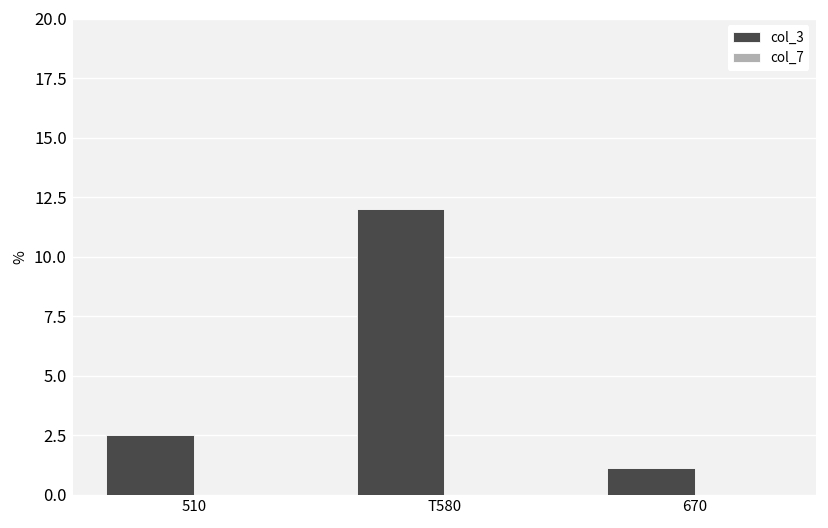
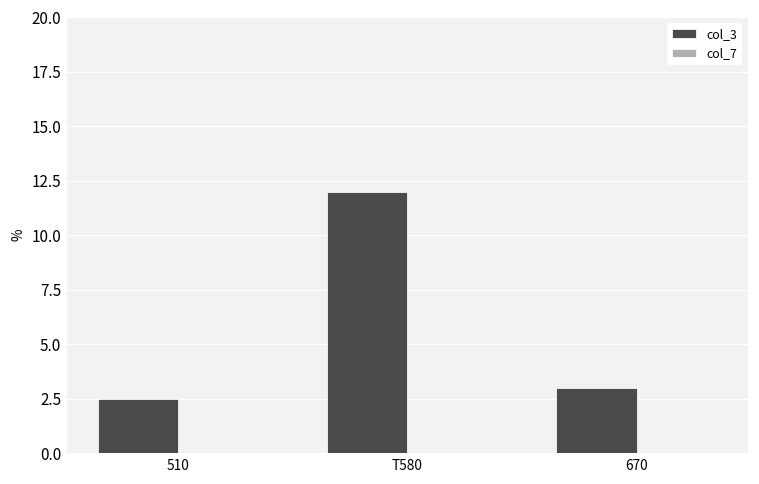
col_3, 670: 1.1 -> 3.0
